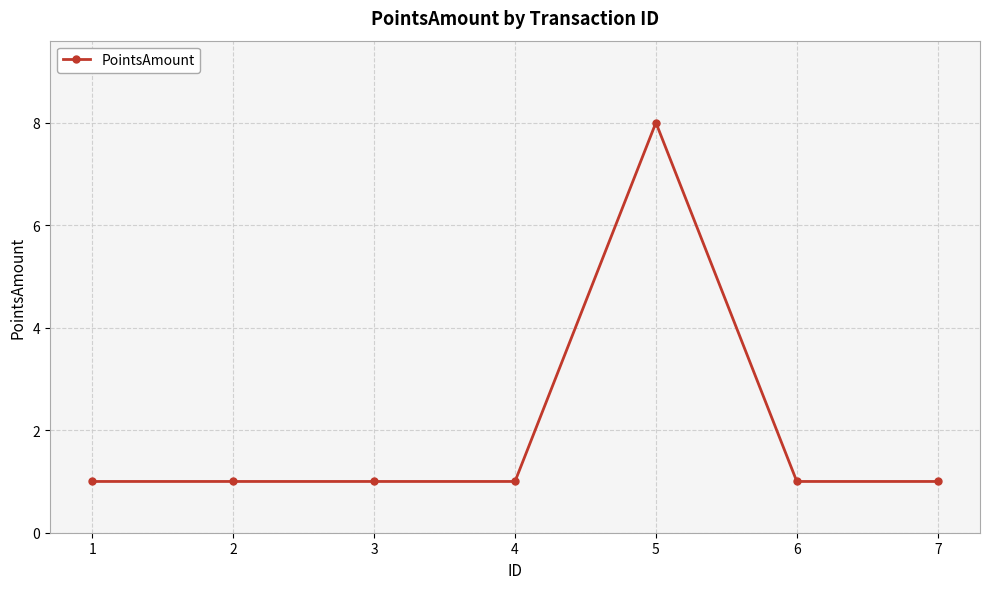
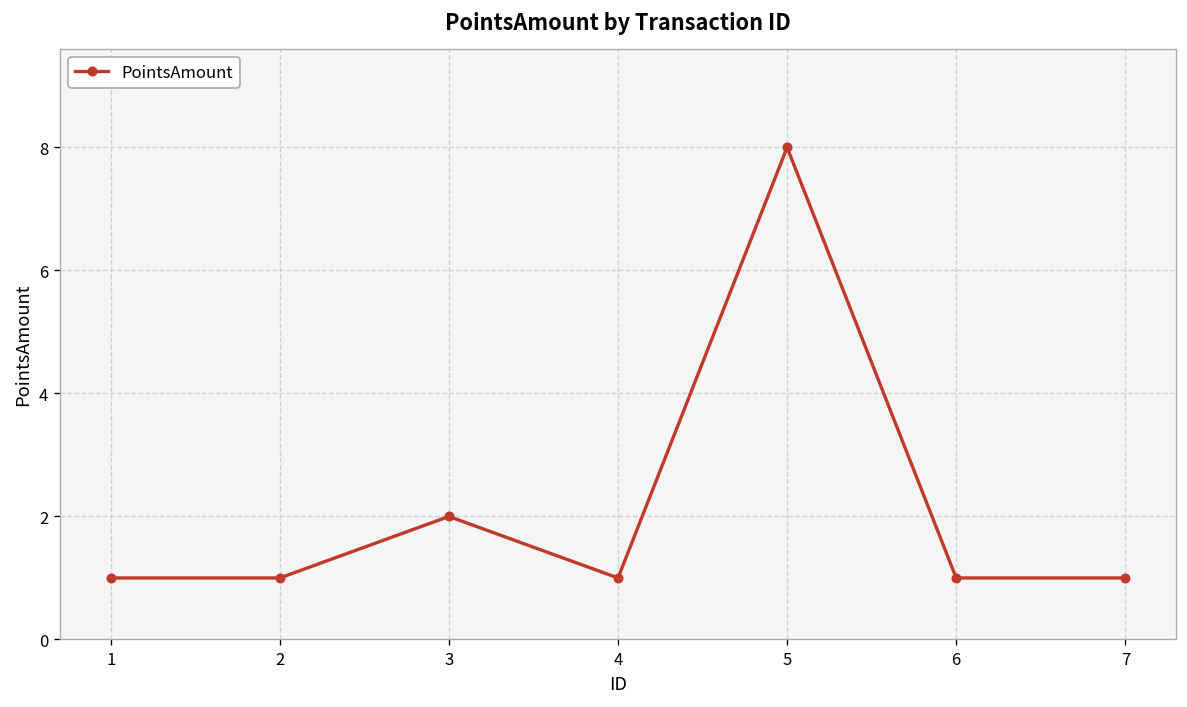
3: 1 -> 2
